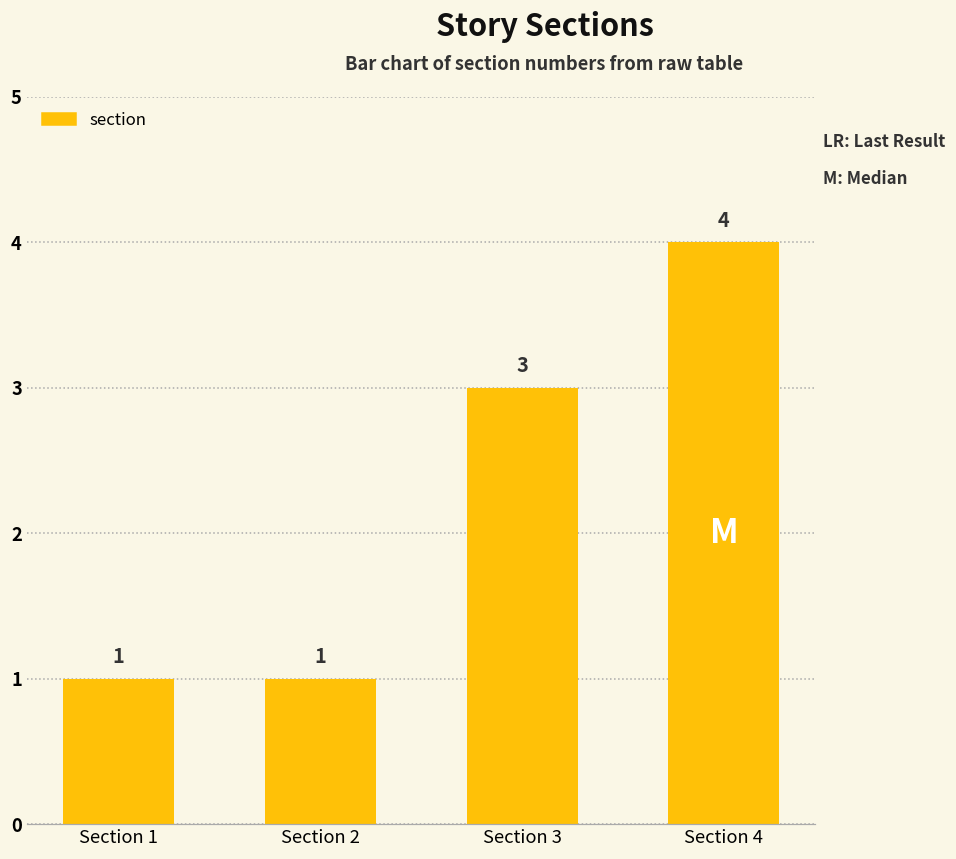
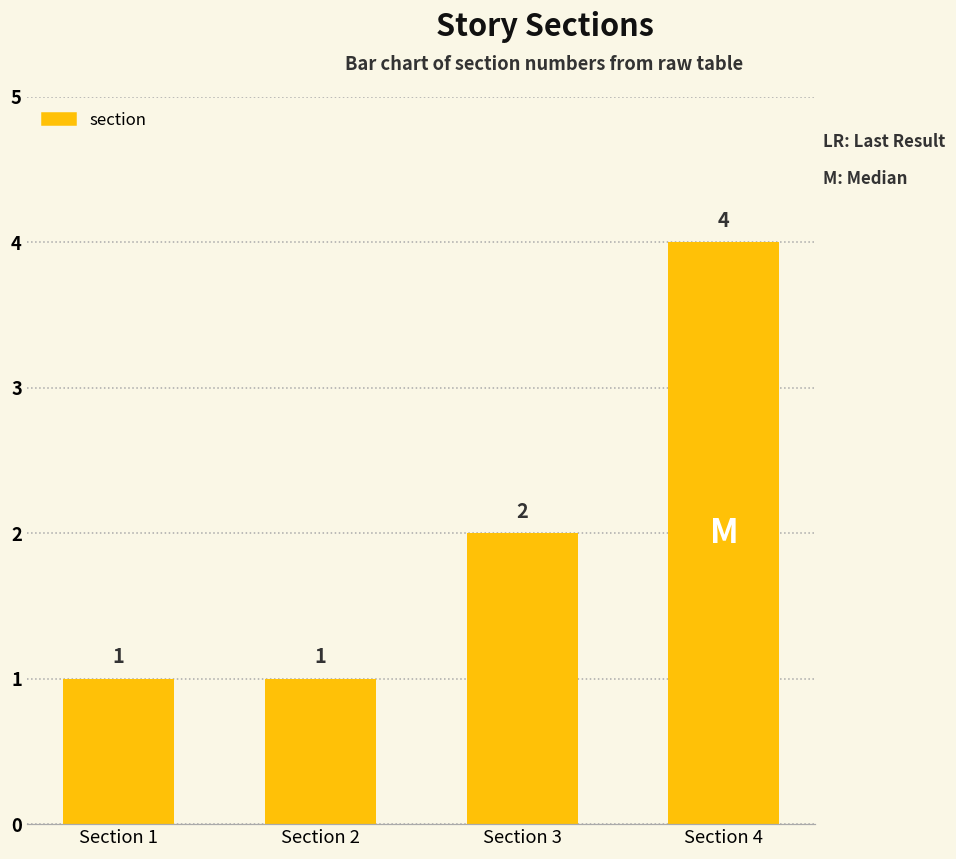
Section 3: 3 -> 2
